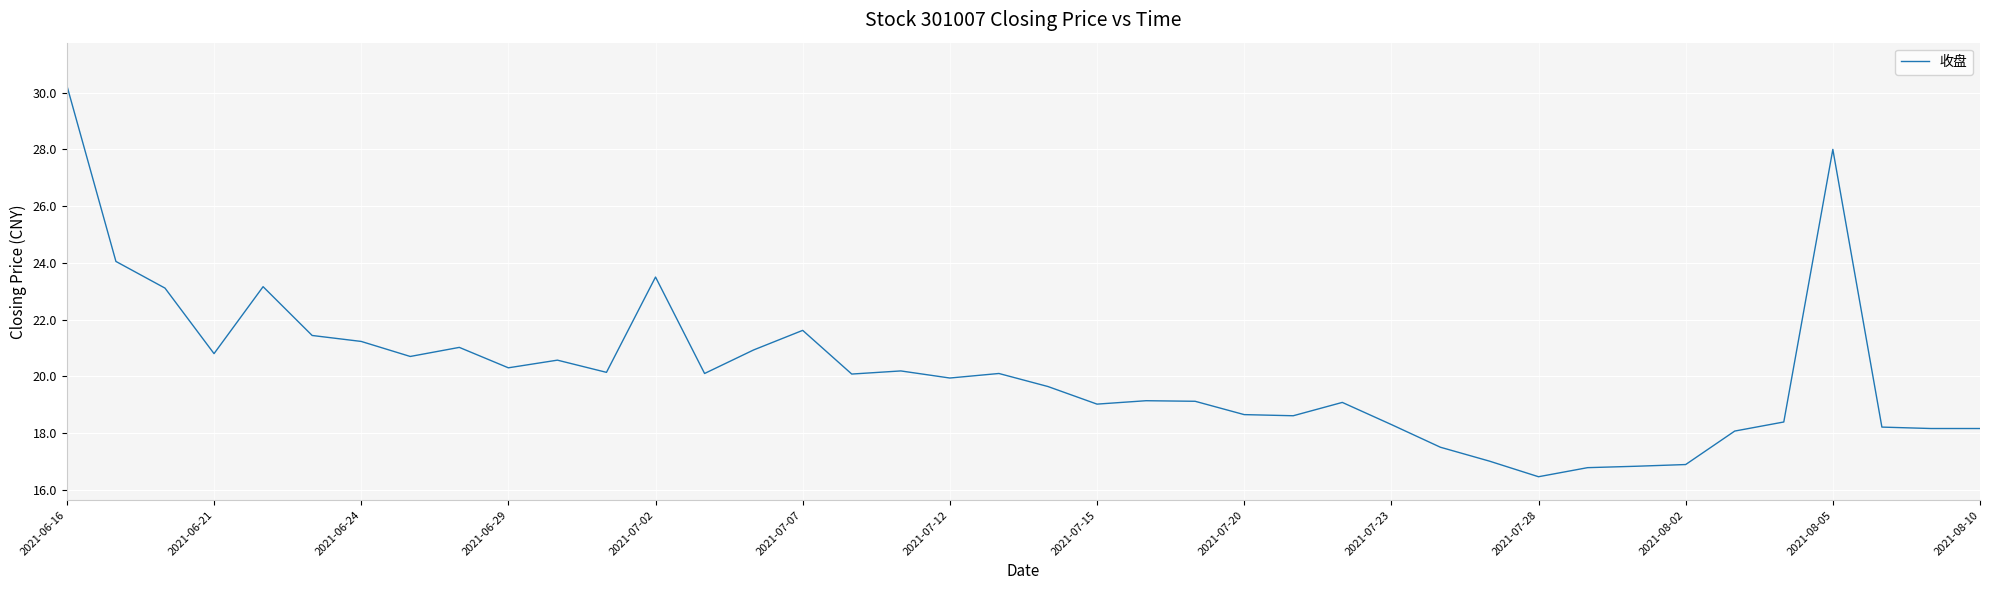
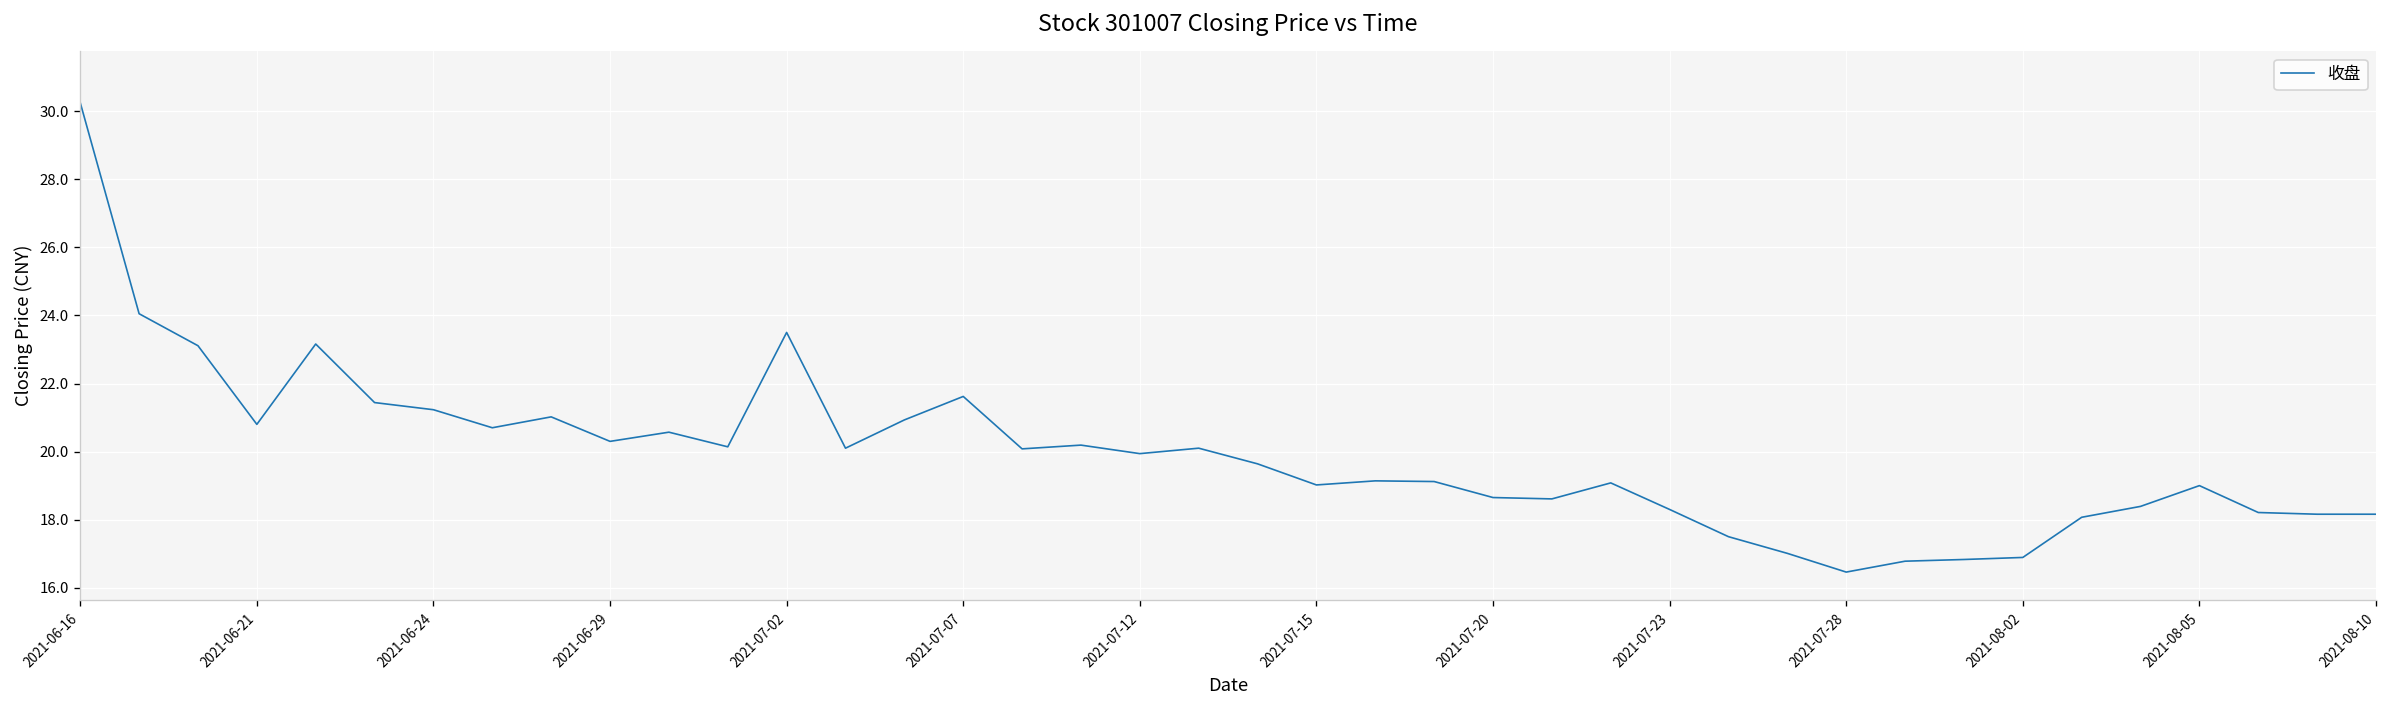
2021-08-05: 28 -> 19
